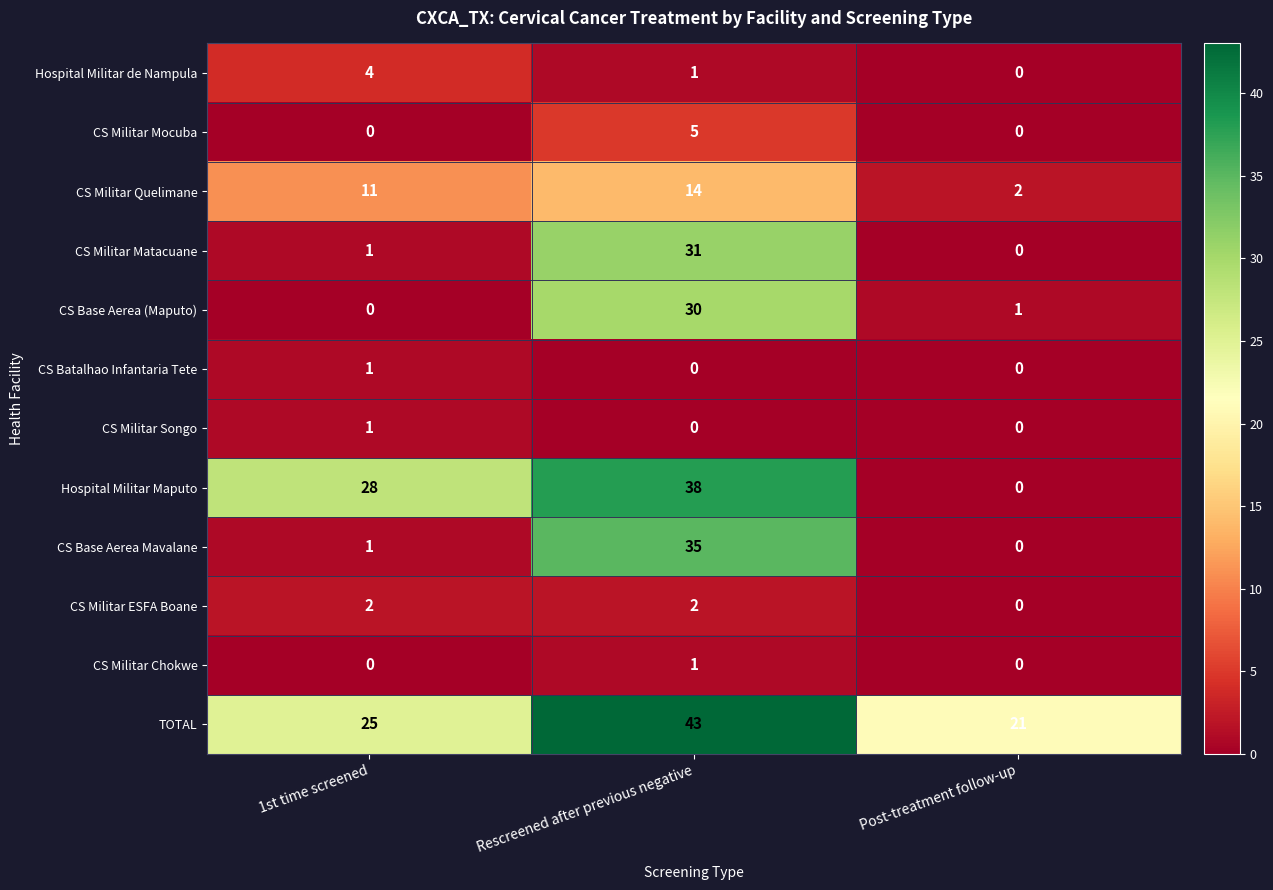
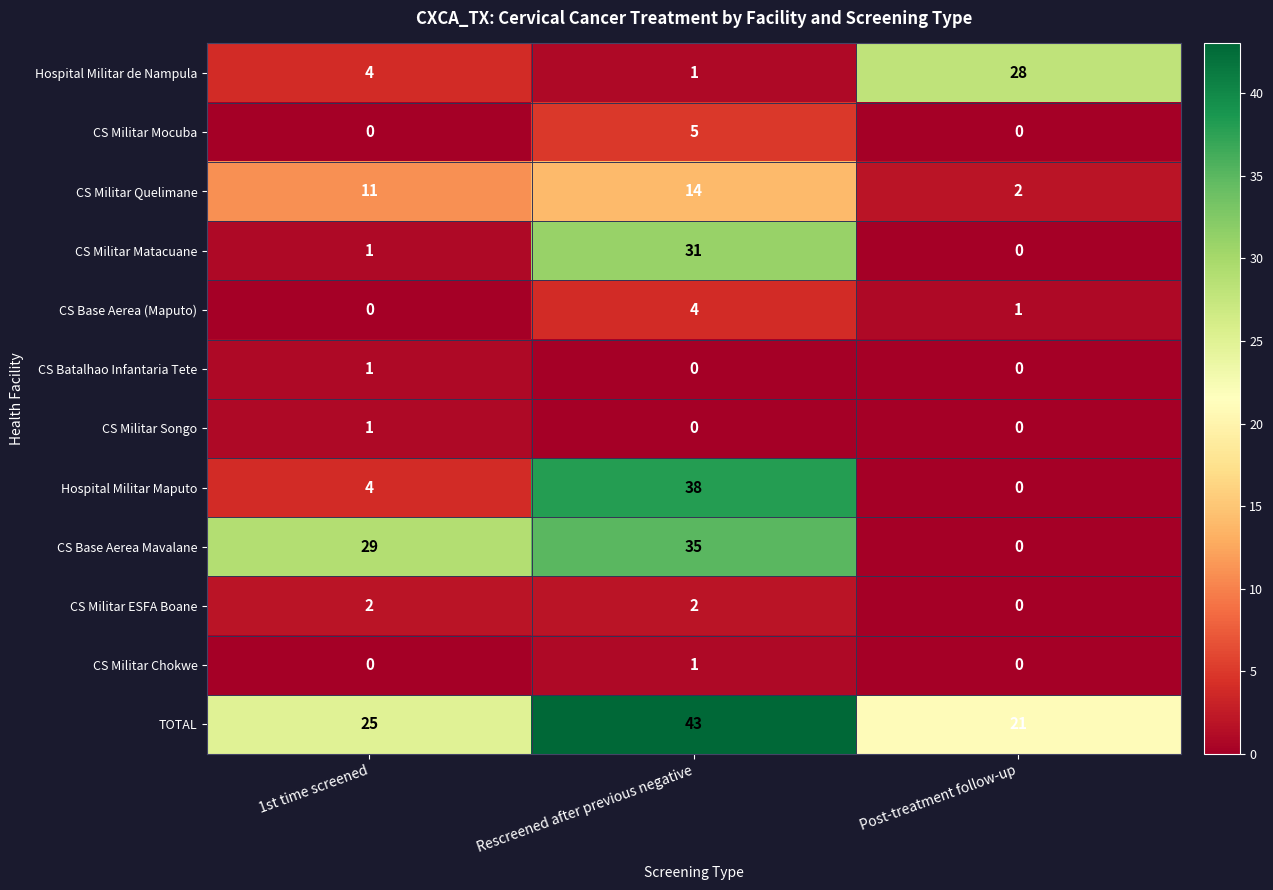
Hospital Militar de Nampula, Post-treatment follow-up: 0 -> 28
CS Base Aerea (Maputo), Rescreened after previous negative: 30 -> 4
Hospital Militar Maputo, 1st time screened: 28 -> 4
CS Base Aerea Mavalane, 1st time screened: 1 -> 29
